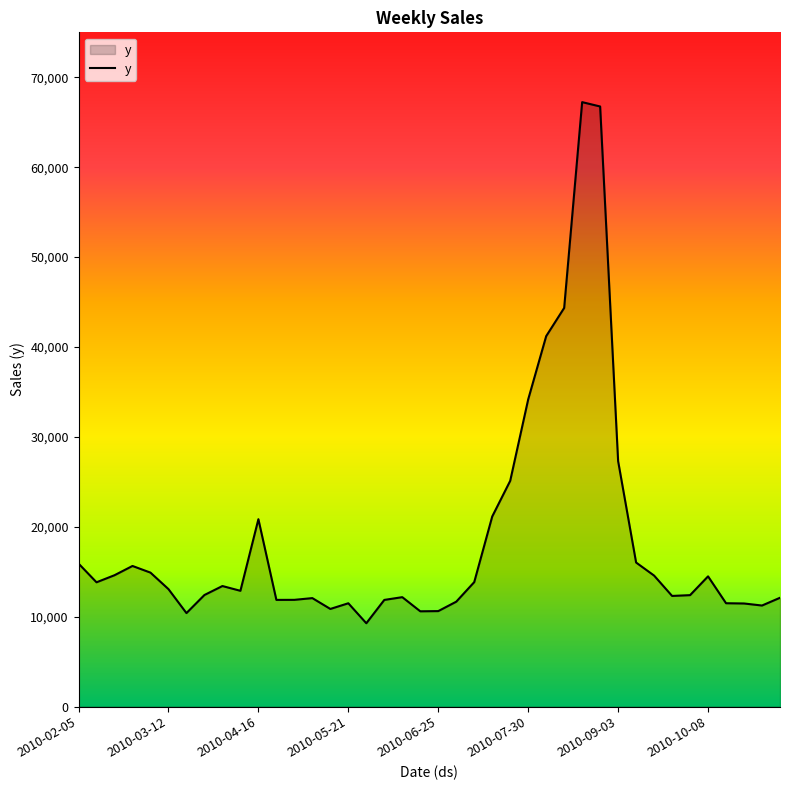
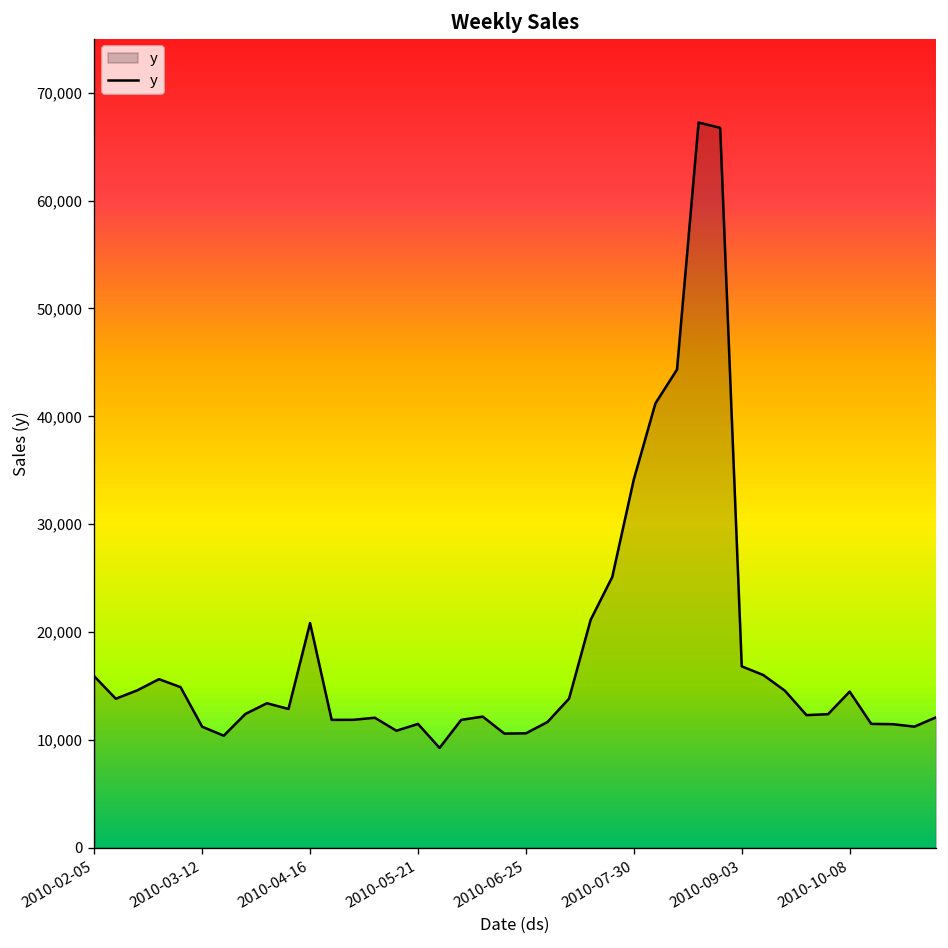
2010-03-12: 13,000 -> 11,000
2010-09-03: 27,000 -> 17,000
